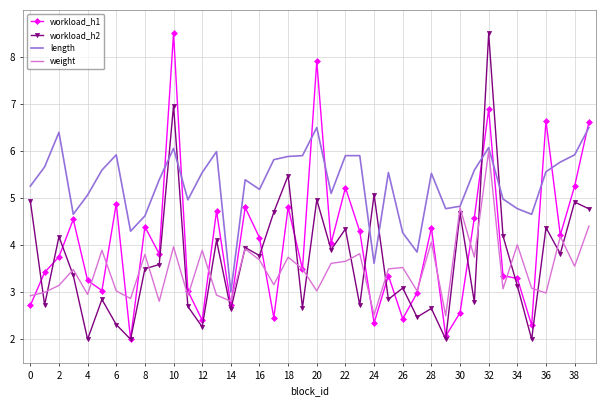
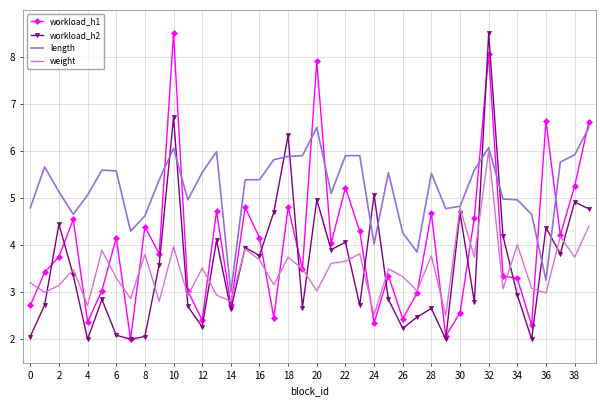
workload_h2, 0: 4.9 -> 2.1
length, 0: 5.3 -> 4.8
weight, 0: 2.9 -> 3.2
workload_h2, 2: 4.2 -> 4.4
length, 2: 6.4 -> 5.1
workload_h1, 4: 3.3 -> 2.4
weight, 4: 3.0 -> 2.7
workload_h1, 6: 4.9 -> 4.2
workload_h2, 6: 2.3 -> 2.1
length, 6: 5.9 -> 5.6
weight, 6: 3.0 -> 3.3
workload_h2, 8: 3.5 -> 2.1
workload_h2, 10: 7.0 -> 6.7
weight, 12: 3.9 -> 3.5
length, 16: 5.2 -> 5.4
workload_h2, 18: 5.5 -> 6.3
workload_h2, 22: 4.3 -> 4.1
length, 24: 3.6 -> 4.0
workload_h2, 26: 3.1 -> 2.2
weight, 26: 3.5 -> 3.3
workload_h1, 28: 4.4 -> 4.7
weight, 28: 4.1 -> 3.8
workload_h1, 32: 6.9 -> 8.1
workload_h2, 34: 3.1 -> 2.9
length, 34: 4.8 -> 5.0
length, 36: 5.6 -> 3.3
weight, 38: 3.6 -> 3.7
